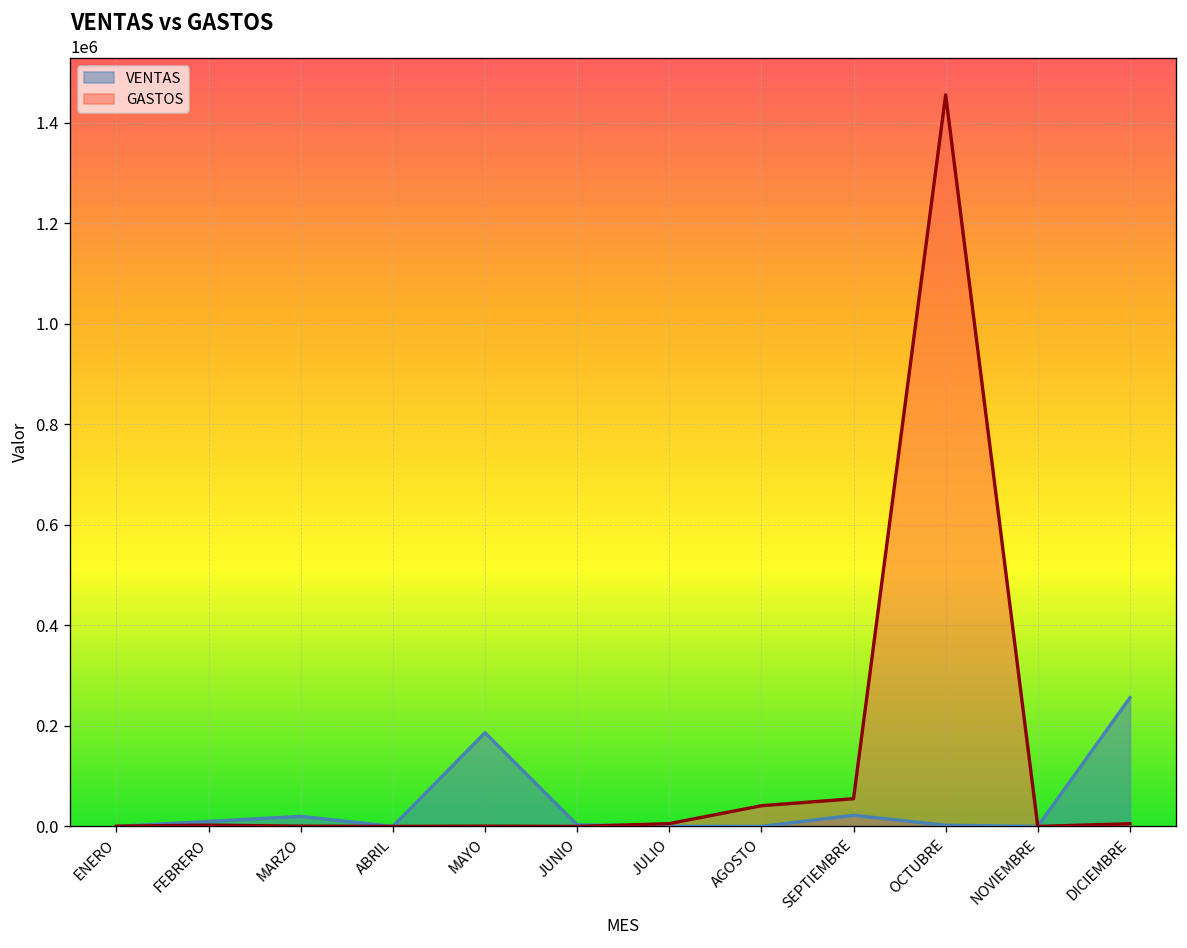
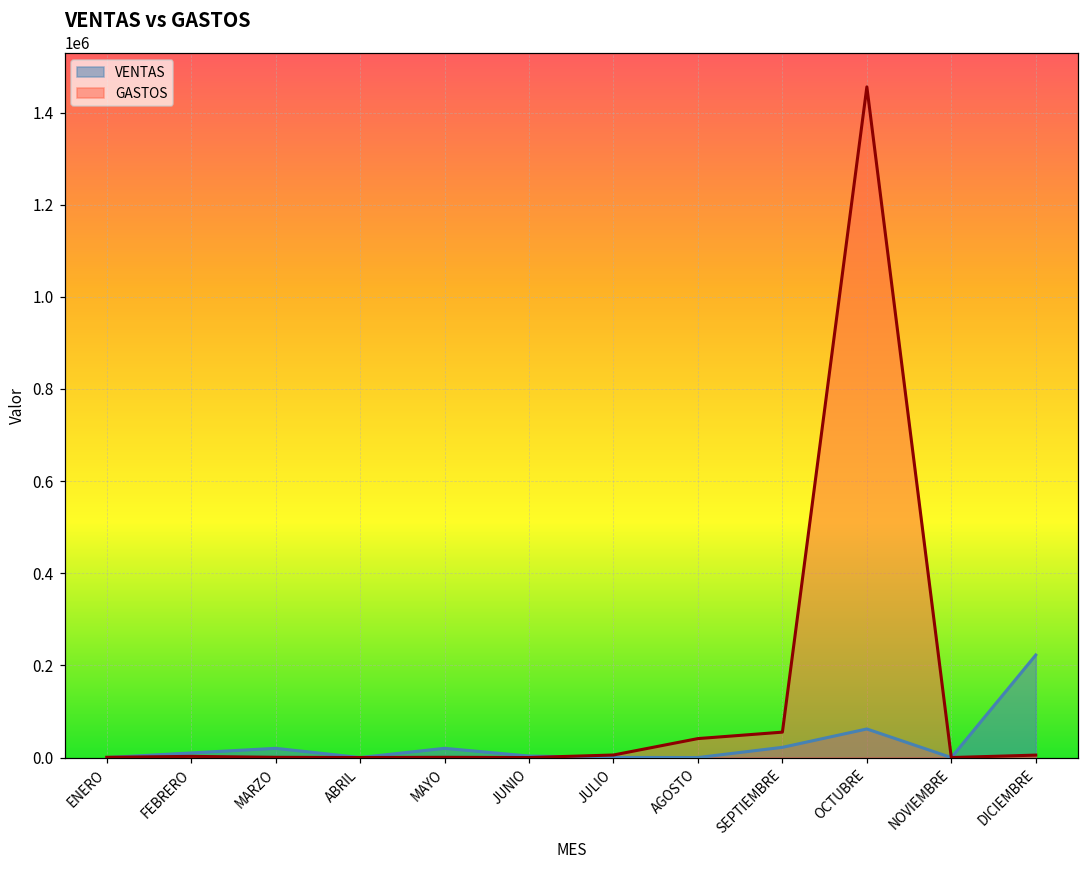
VENTAS, MAYO: 190000 -> 20000
VENTAS, OCTUBRE: 0 -> 60000
VENTAS, DICIEMBRE: 260000 -> 220000
